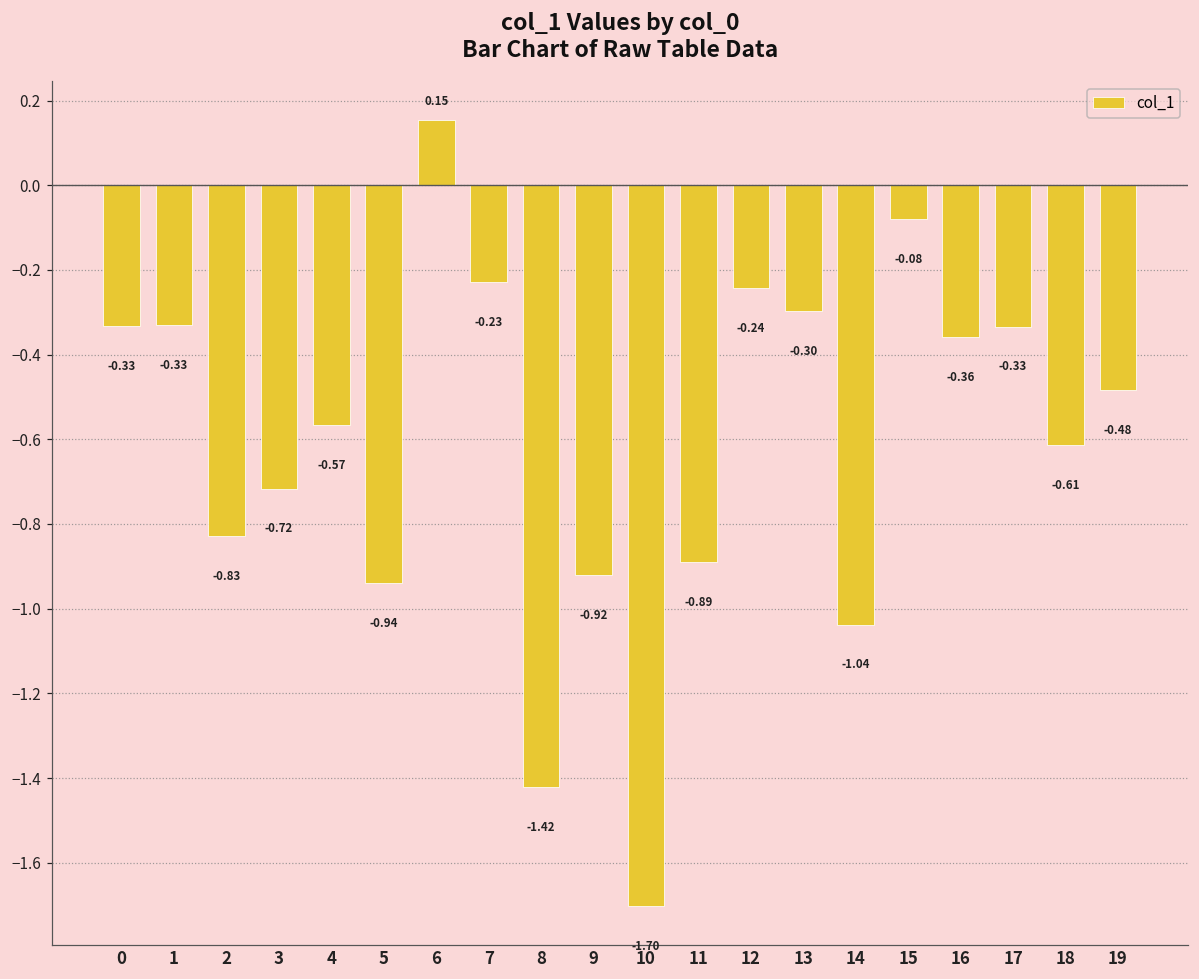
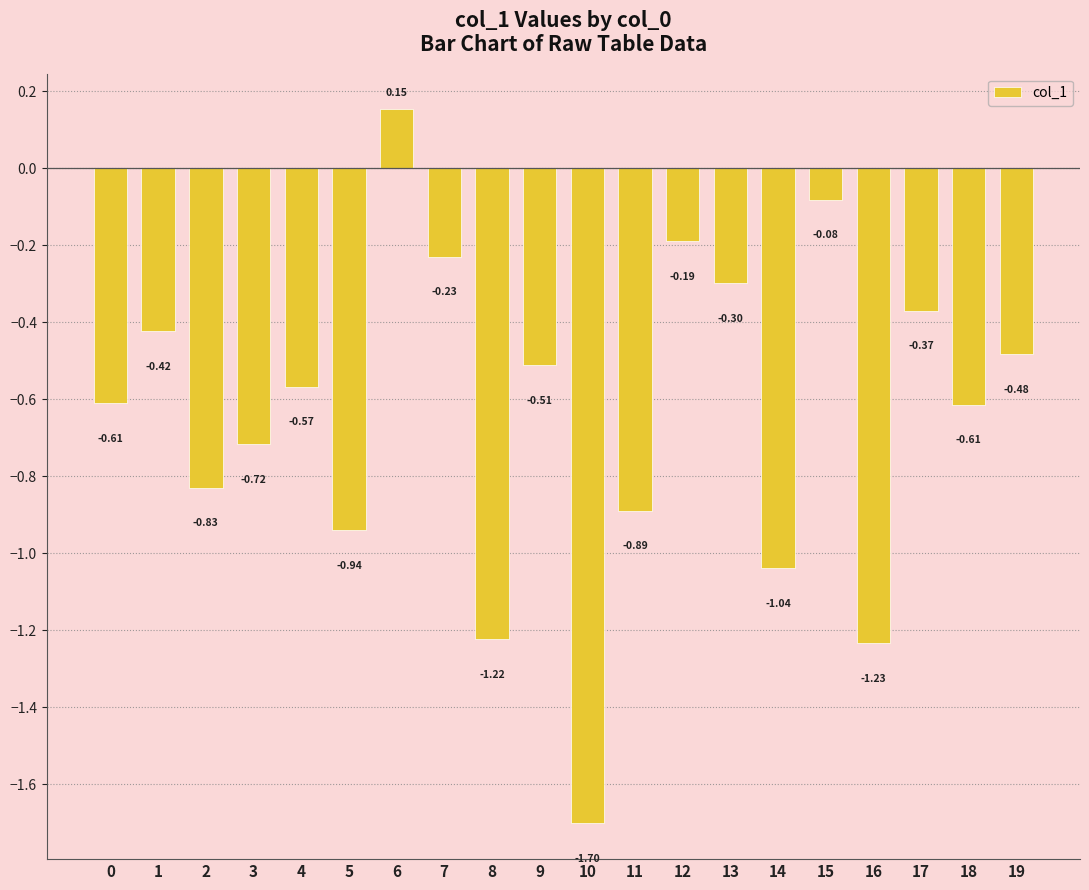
0: -0.33 -> -0.61
1: -0.33 -> -0.42
8: -1.42 -> -1.22
9: -0.92 -> -0.51
12: -0.24 -> -0.19
16: -0.36 -> -1.23
17: -0.33 -> -0.37
